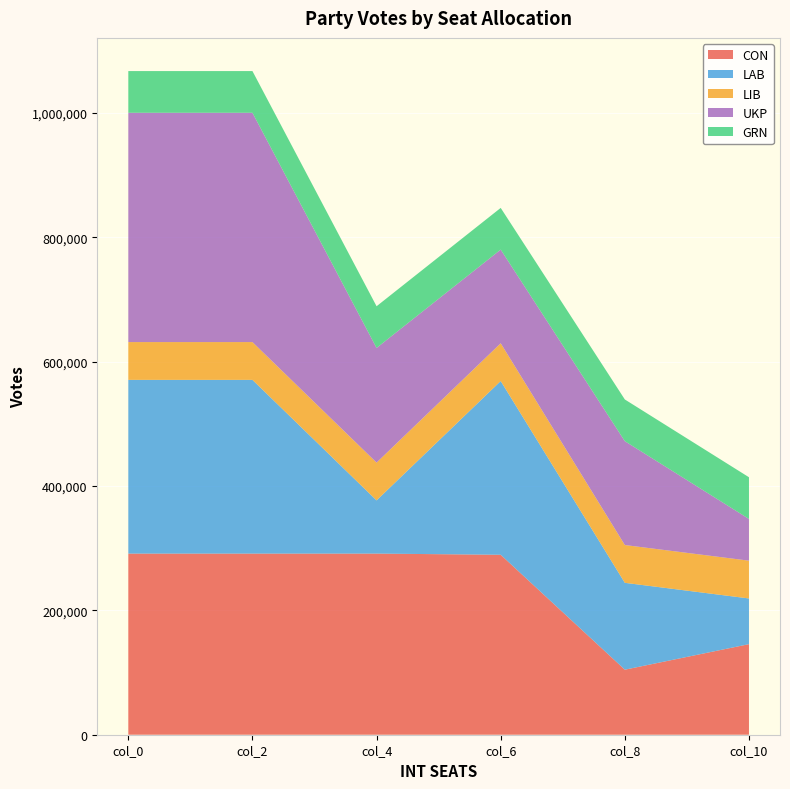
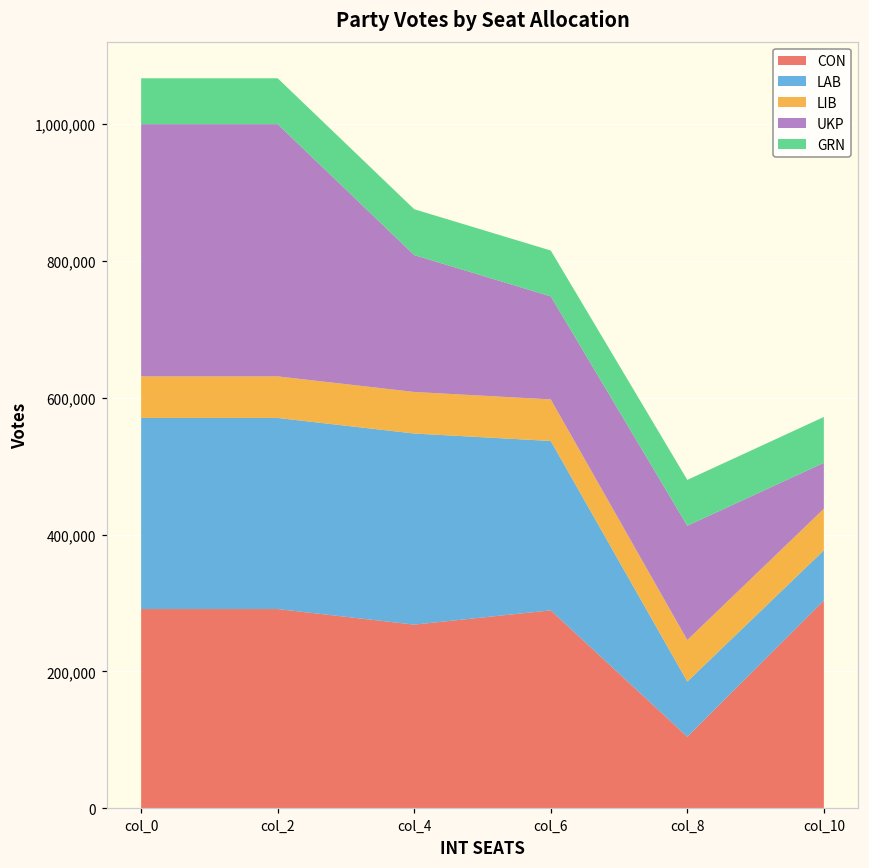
CON, col_4: 290,000 -> 270,000
LAB, col_4: 90,000 -> 280,000
UKP, col_4: 180,000 -> 200,000
LAB, col_6: 280,000 -> 250,000
LAB, col_8: 140,000 -> 80,000
CON, col_10: 150,000 -> 300,000
